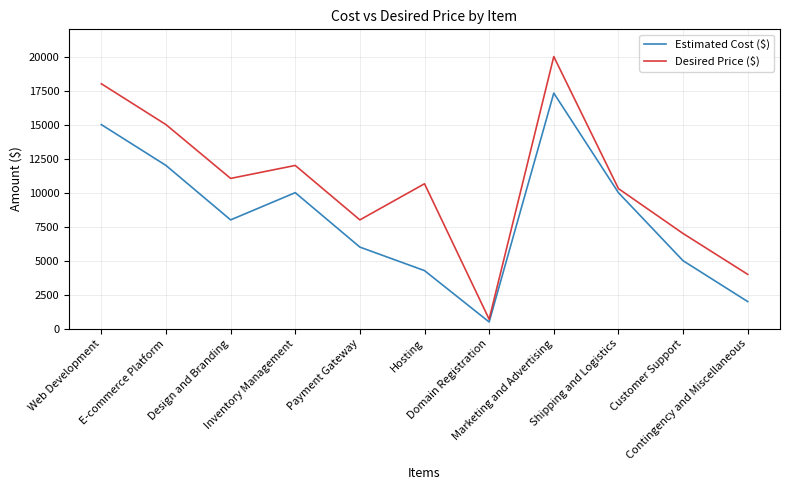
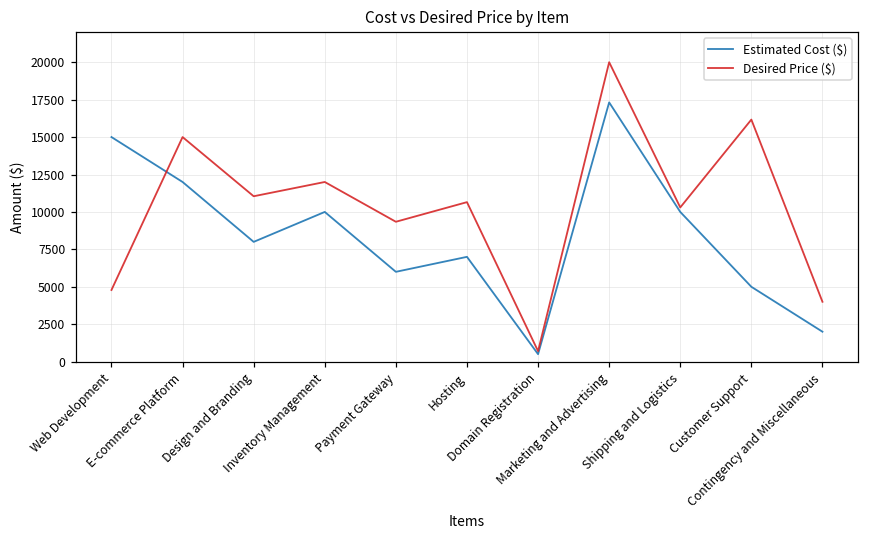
Desired Price ($), Web Development: 18000 -> 4800
Desired Price ($), Payment Gateway: 8000 -> 9300
Estimated Cost ($), Hosting: 4300 -> 7000
Desired Price ($), Customer Support: 7000 -> 16200
